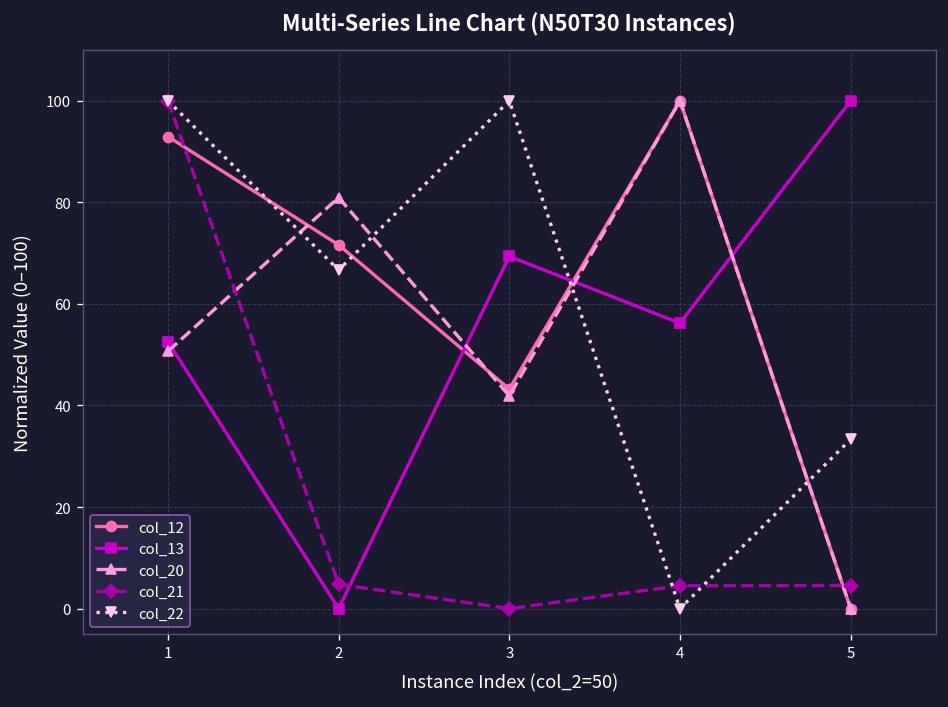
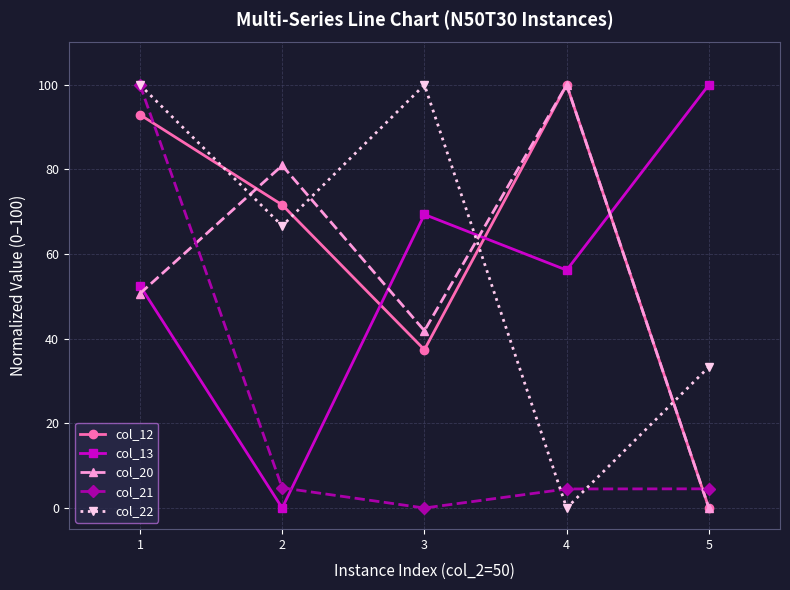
col_12, 3: 43 -> 37
